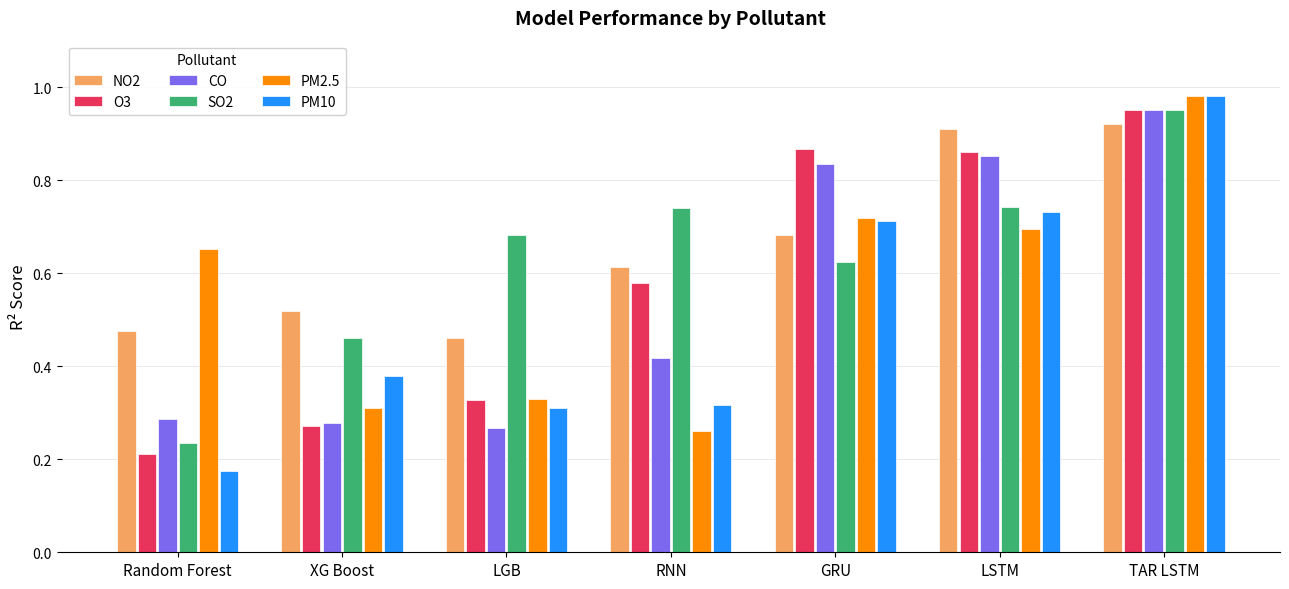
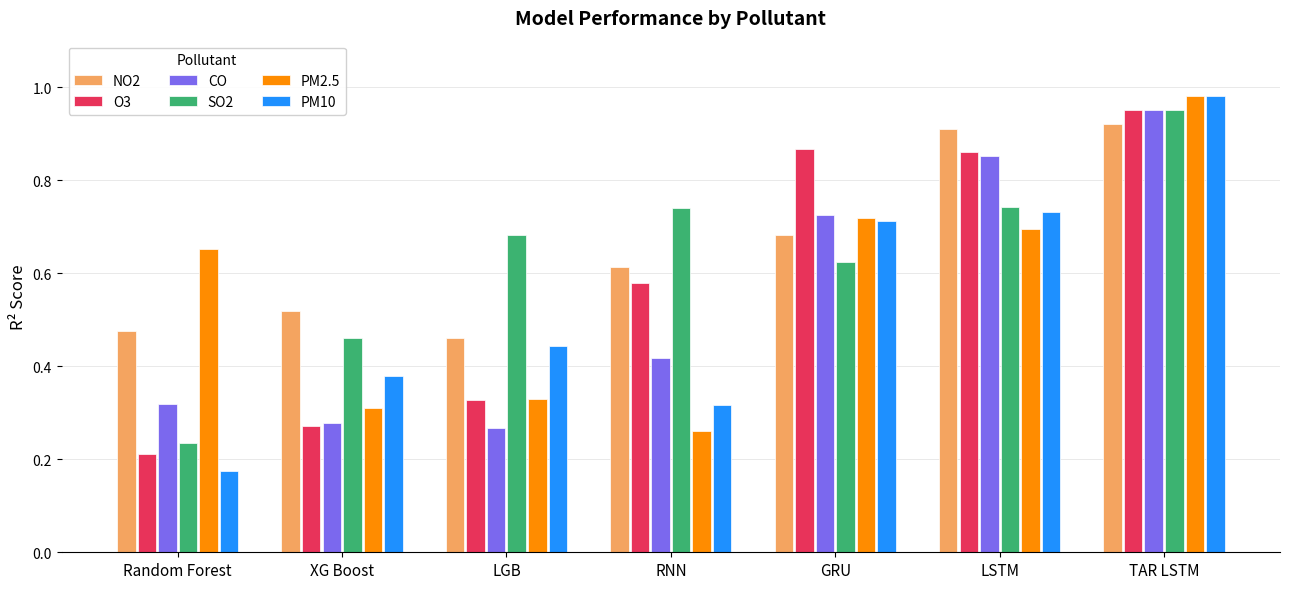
CO, Random Forest: 0.29 -> 0.32
PM10, LGB: 0.31 -> 0.44
CO, GRU: 0.83 -> 0.73
